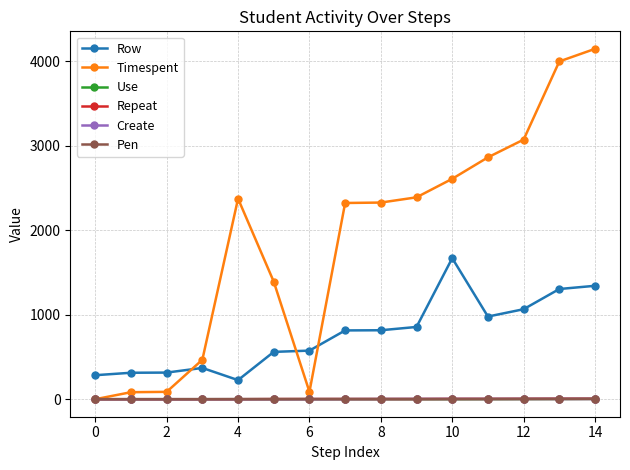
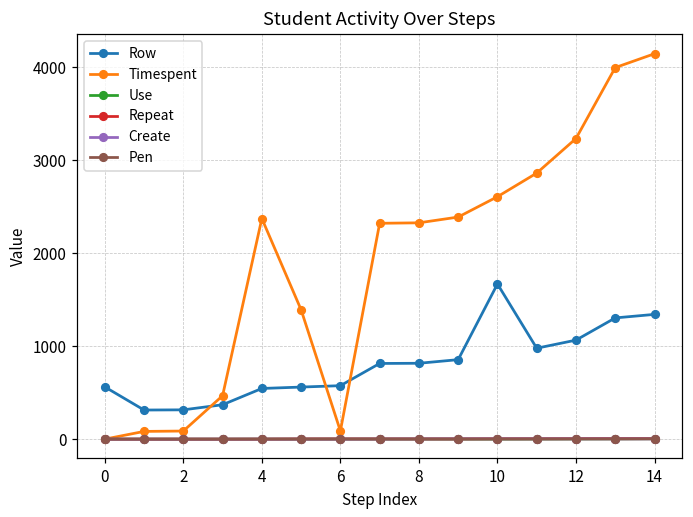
Row, 0: 300 -> 600
Row, 4: 200 -> 500
Timespent, 12: 3100 -> 3200
